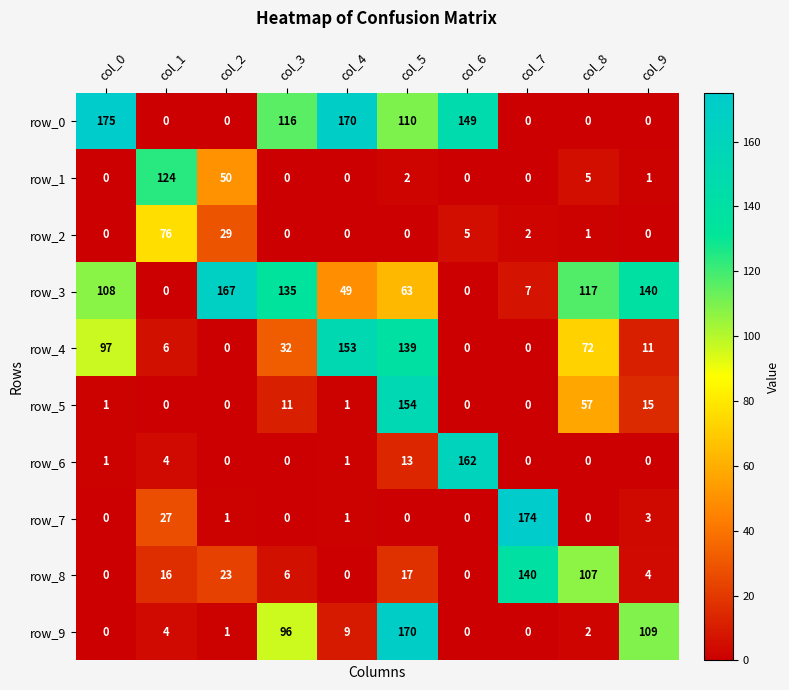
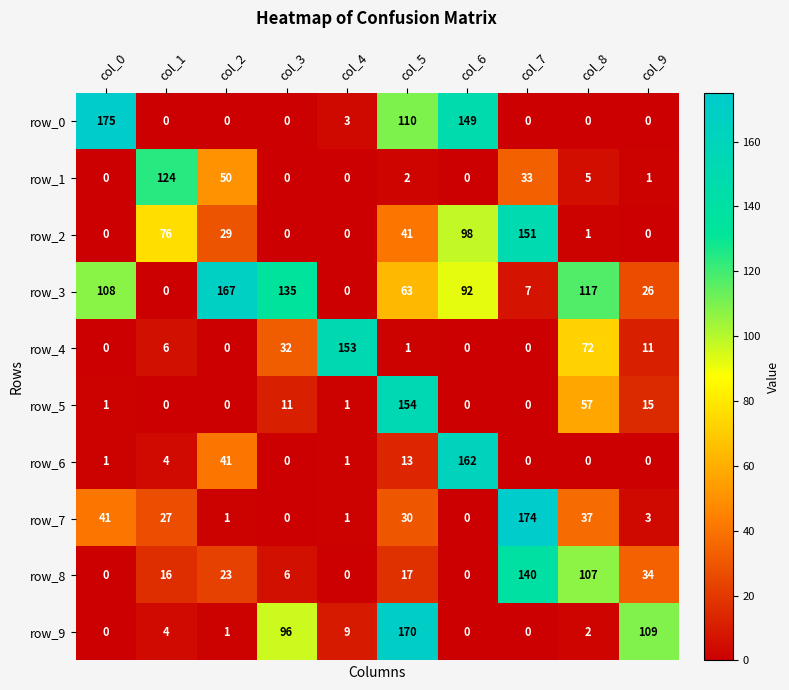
row_0, col_3: 116 -> 0
row_0, col_4: 170 -> 3
row_1, col_7: 0 -> 33
row_2, col_5: 0 -> 41
row_2, col_6: 5 -> 98
row_2, col_7: 2 -> 151
row_3, col_4: 49 -> 0
row_3, col_6: 0 -> 92
row_3, col_9: 140 -> 26
row_4, col_0: 97 -> 0
row_4, col_5: 139 -> 1
row_6, col_2: 0 -> 41
row_7, col_0: 0 -> 41
row_7, col_5: 0 -> 30
row_7, col_8: 0 -> 37
row_8, col_9: 4 -> 34
